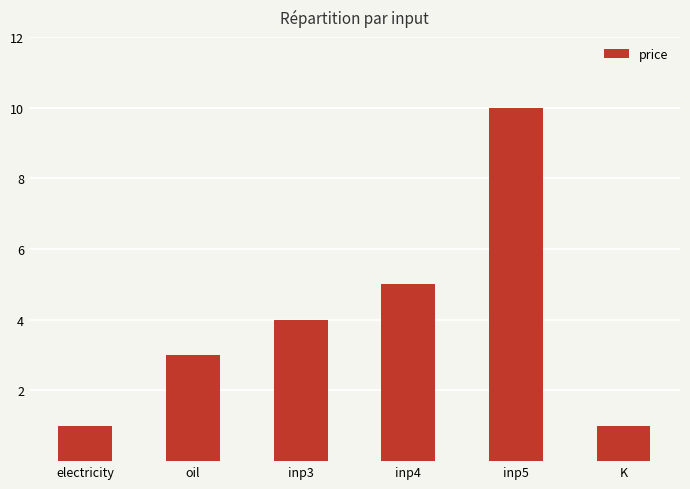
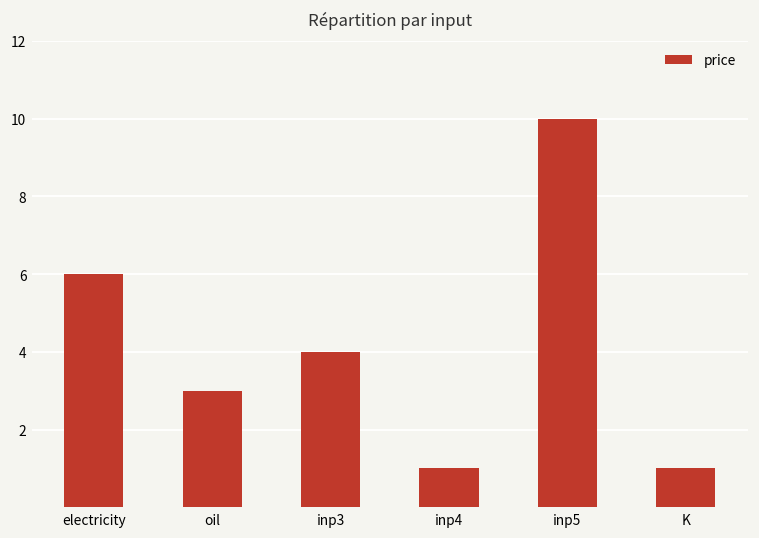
electricity: 1 -> 6
inp4: 5 -> 1
